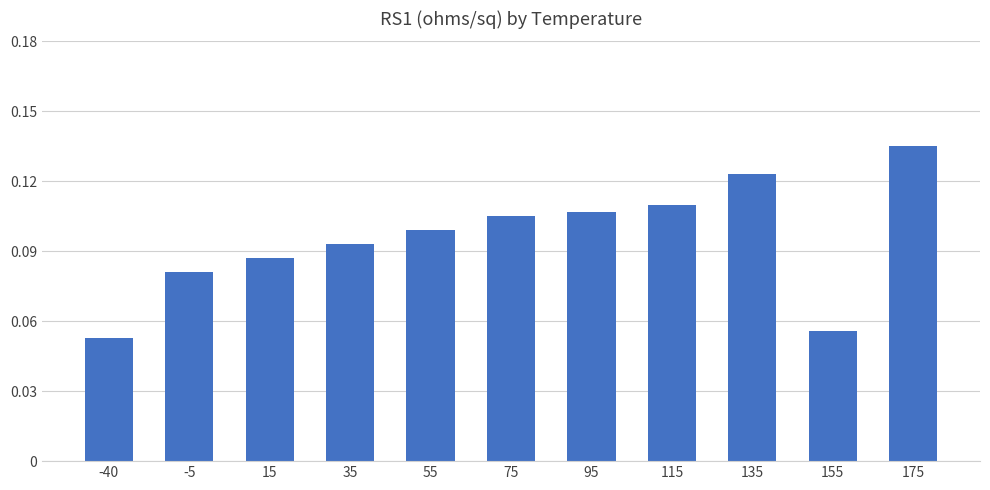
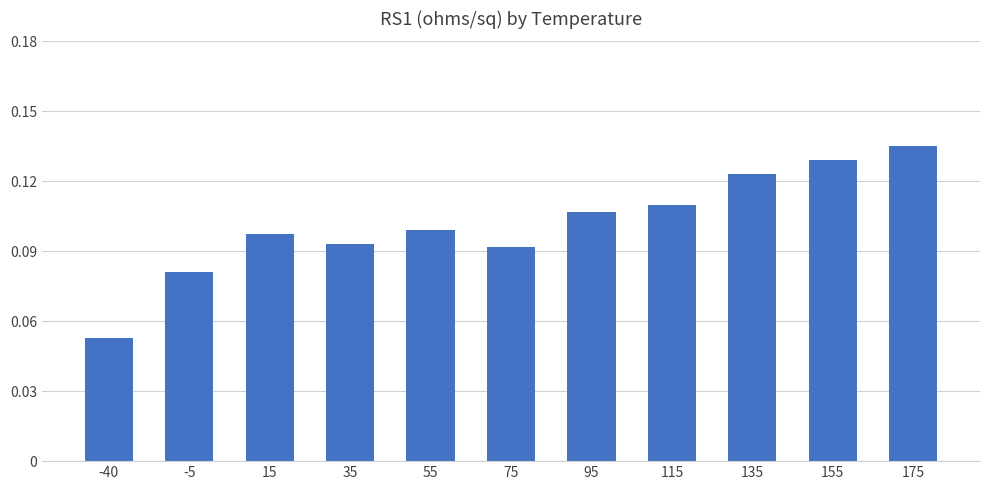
15: 0.087 -> 0.098
75: 0.105 -> 0.092
155: 0.056 -> 0.129
